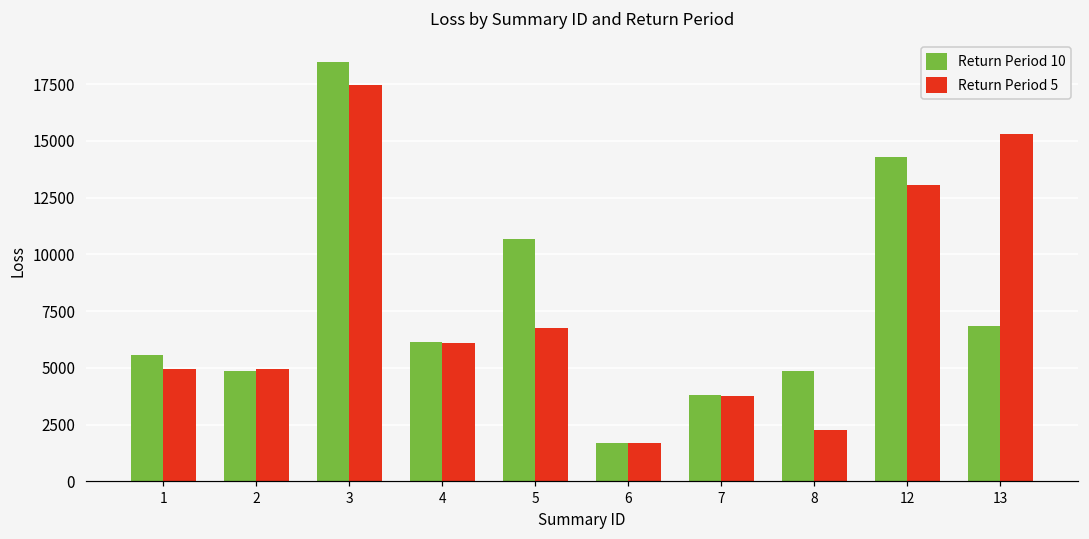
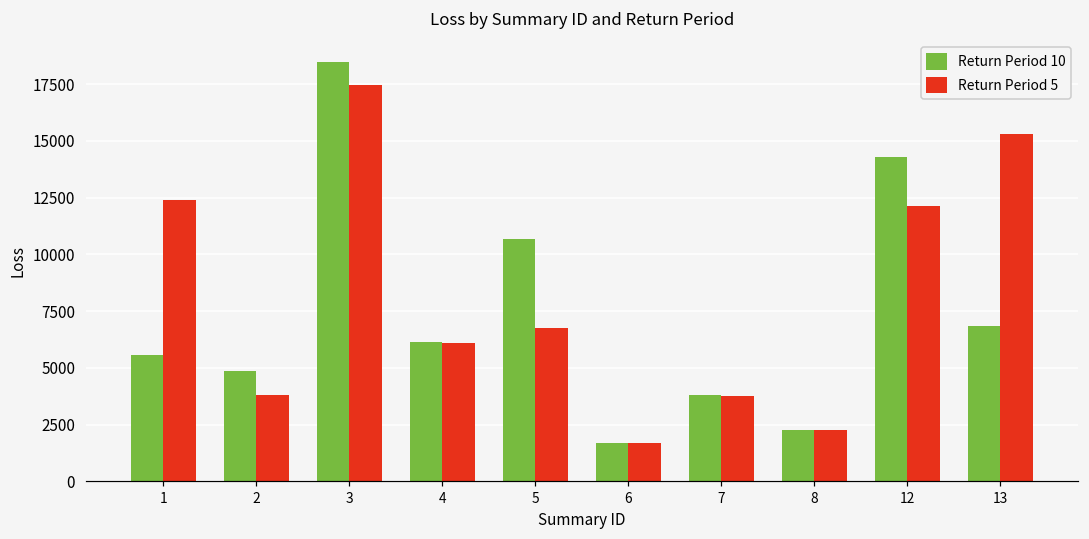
Return Period 5, 1: 5000 -> 12400
Return Period 5, 2: 5000 -> 3800
Return Period 10, 8: 4900 -> 2300
Return Period 5, 12: 13100 -> 12100
